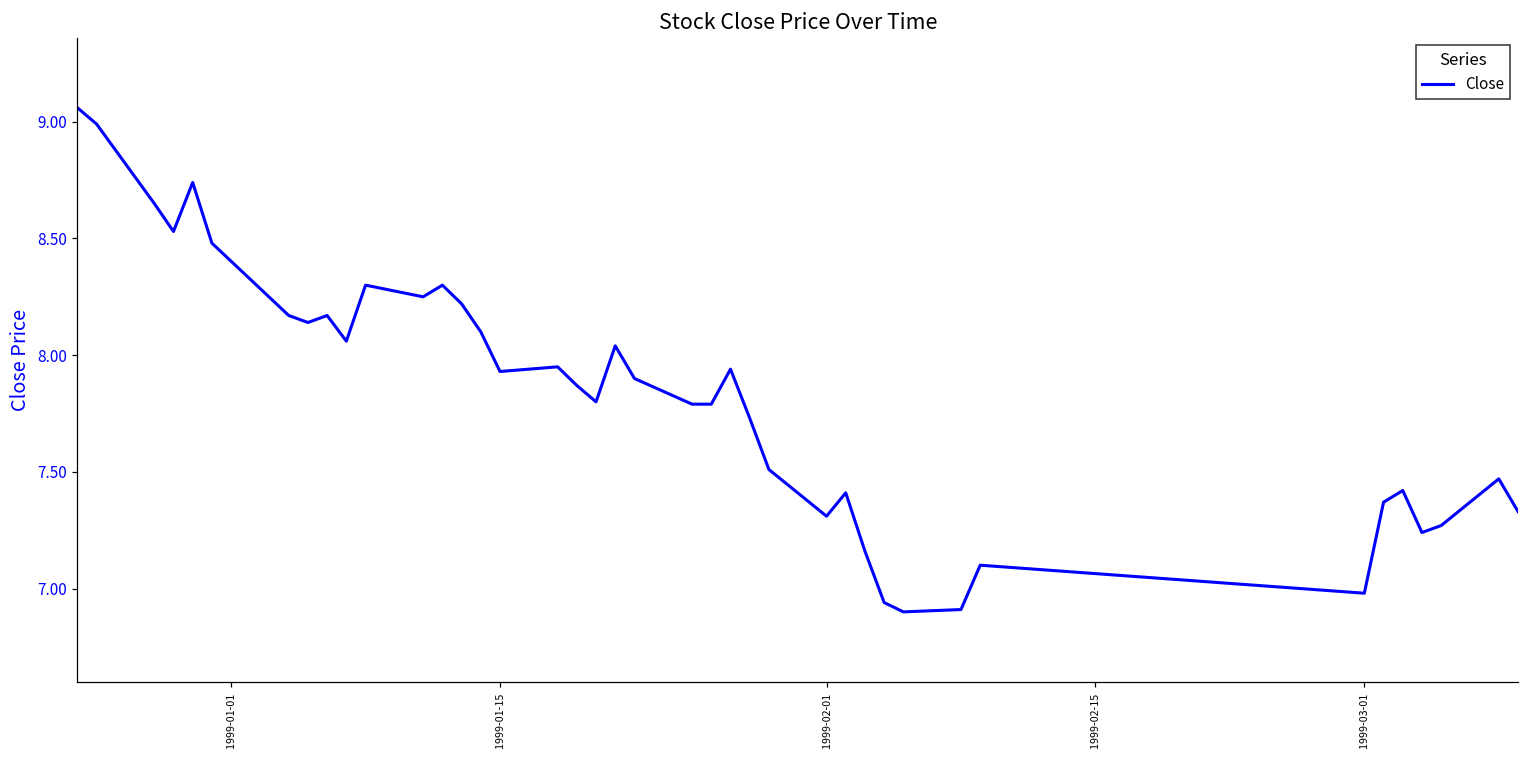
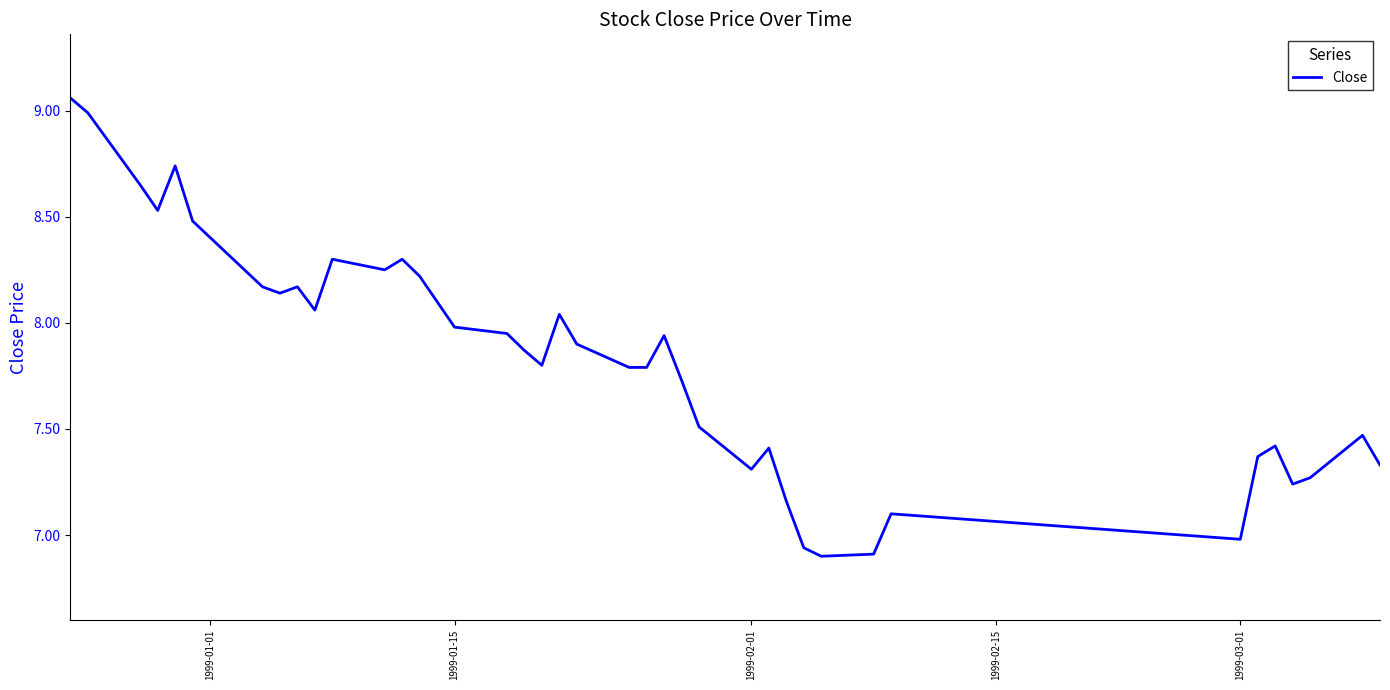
1999-01-15: 7.93 -> 7.98
